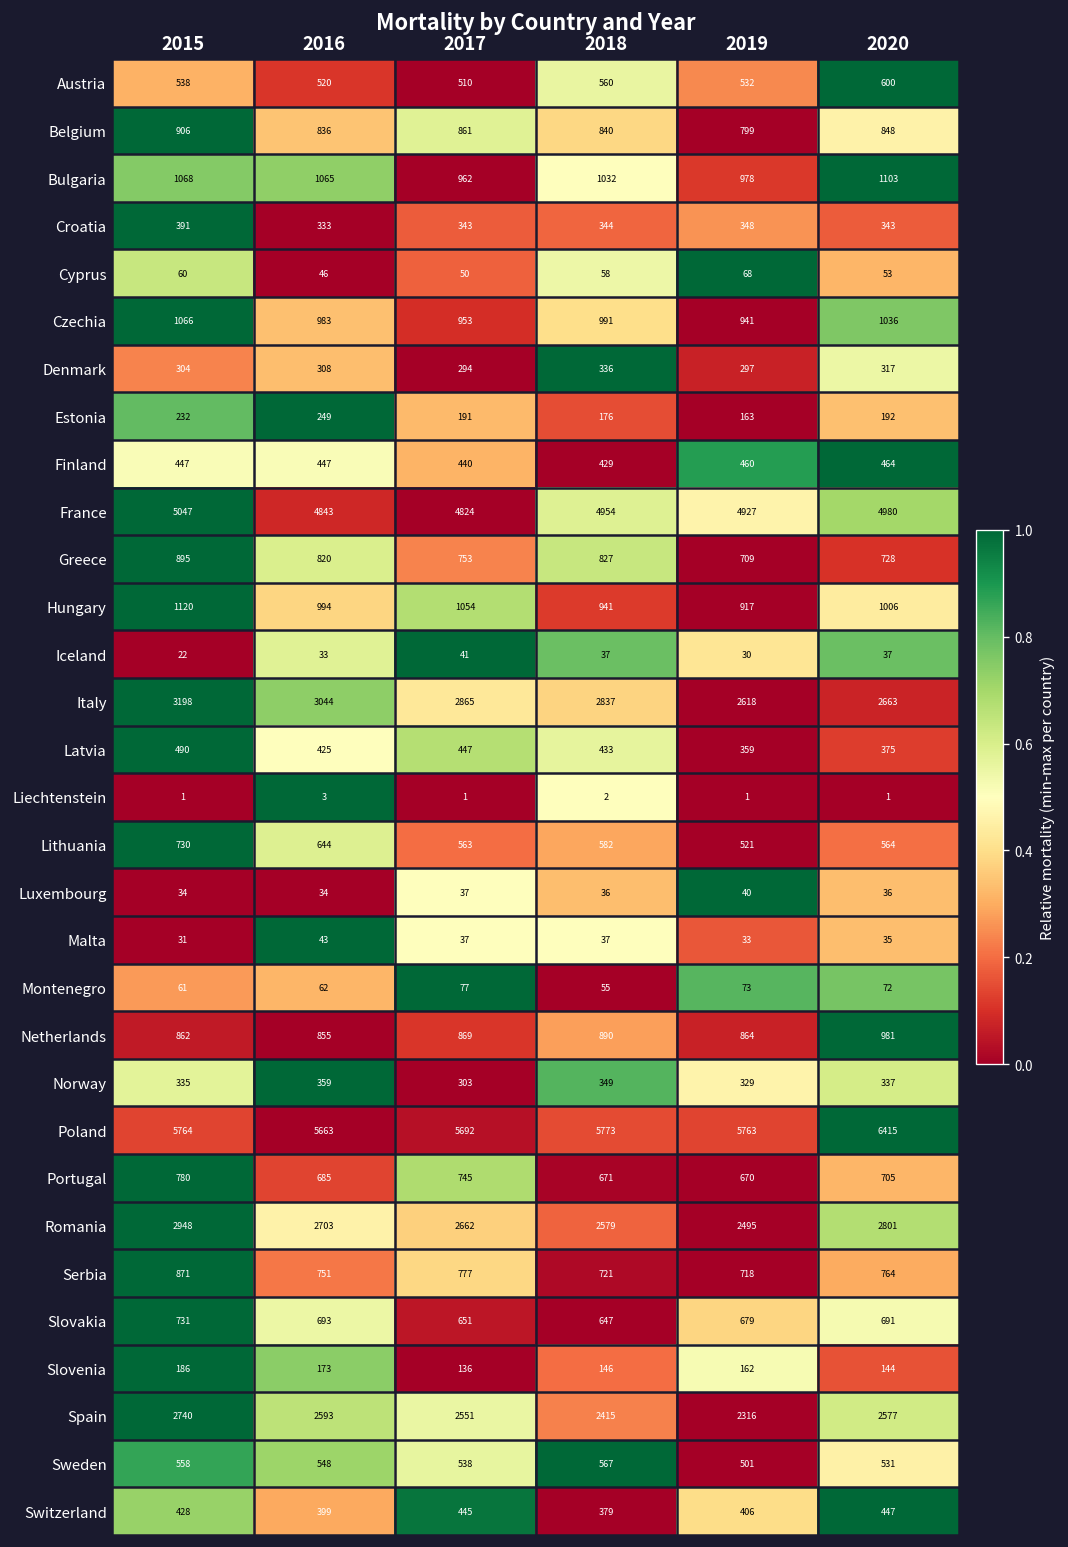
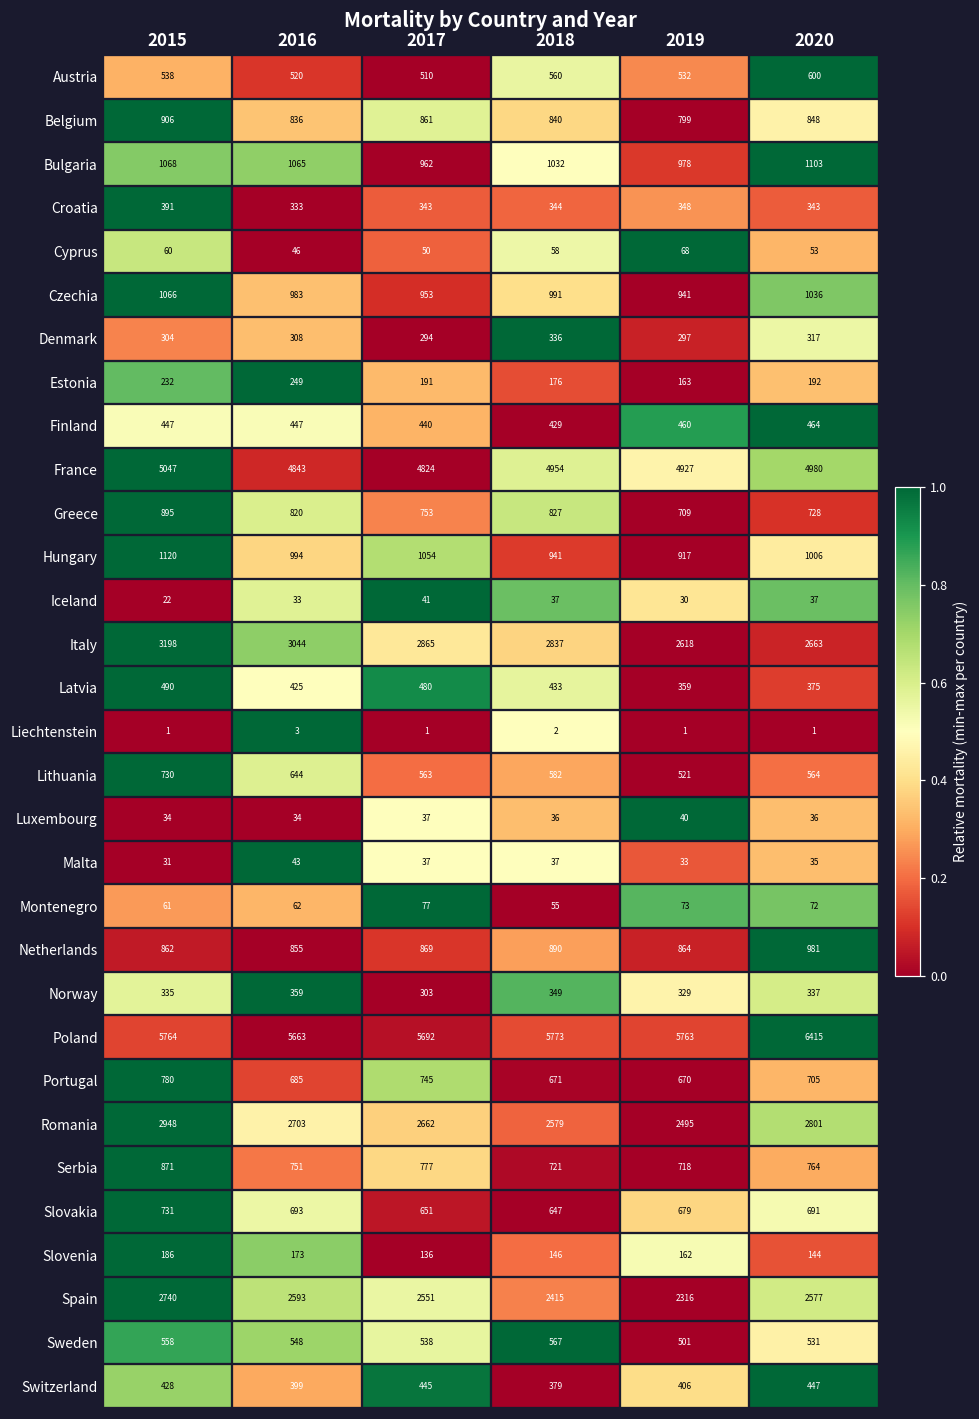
Latvia, 2017: 447 -> 480
